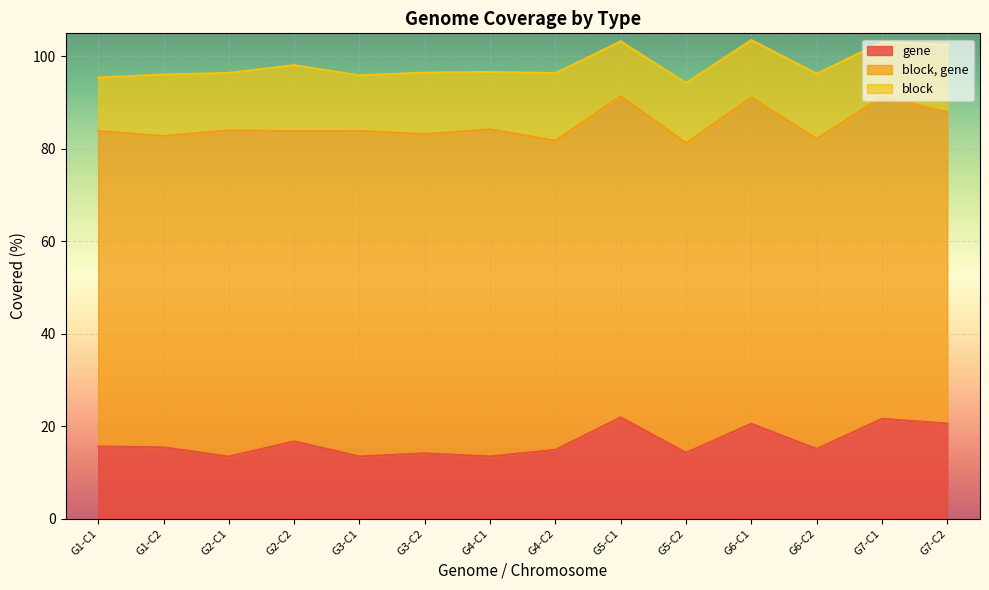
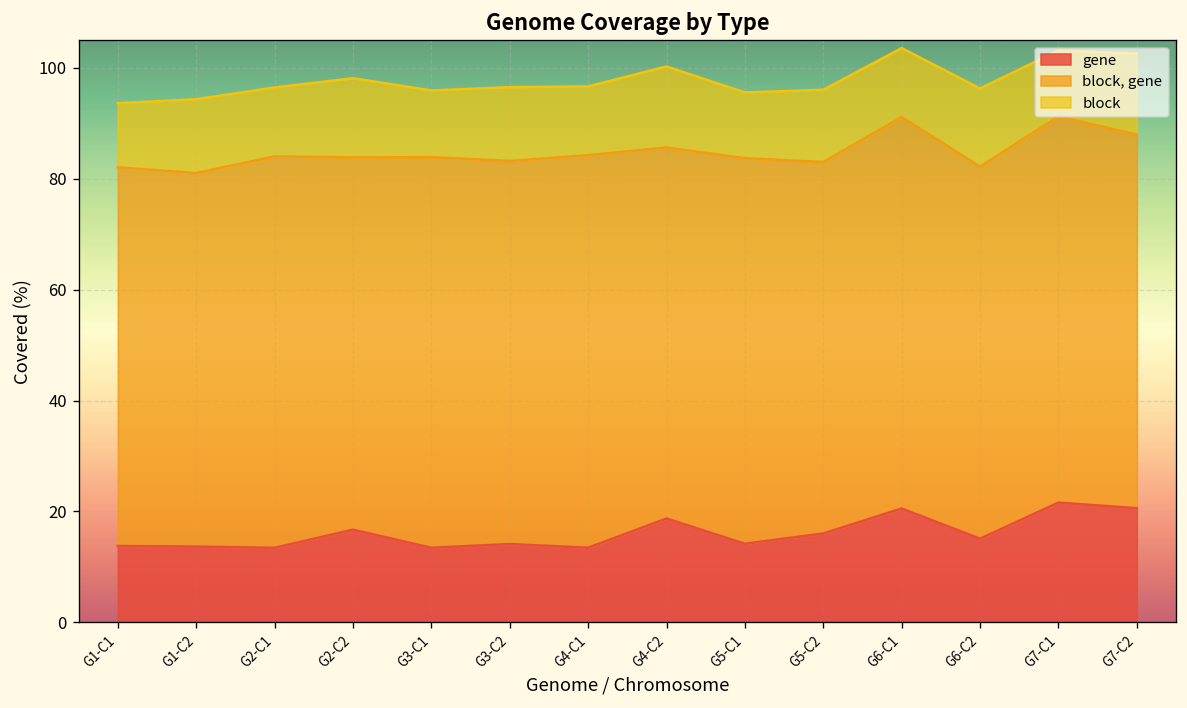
gene, G1-C1: 16 -> 14
gene, G1-C2: 15 -> 14
gene, G4-C2: 15 -> 19
gene, G5-C1: 22 -> 14
gene, G5-C2: 14 -> 16
